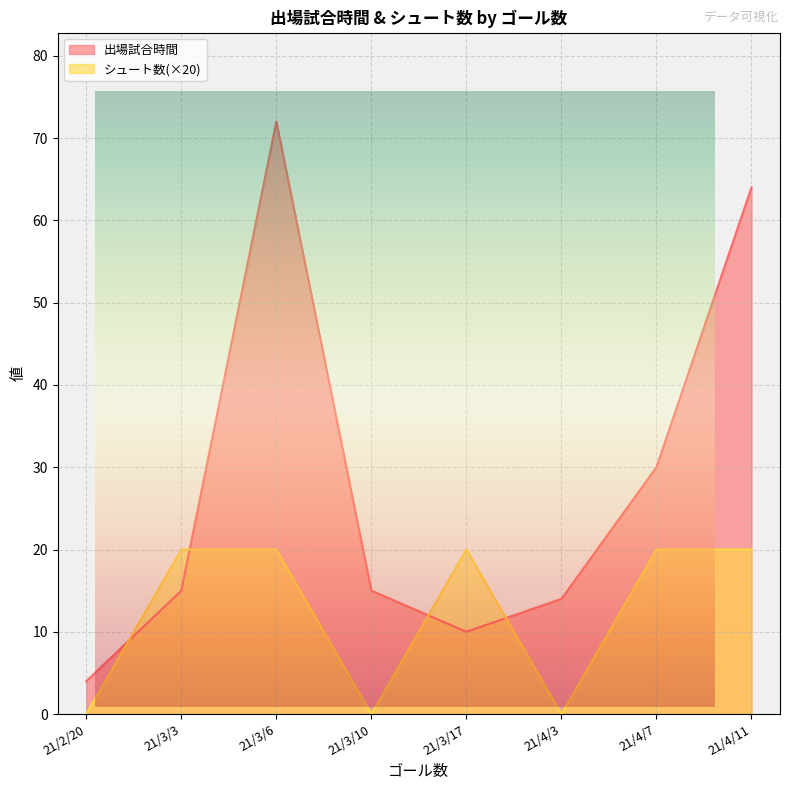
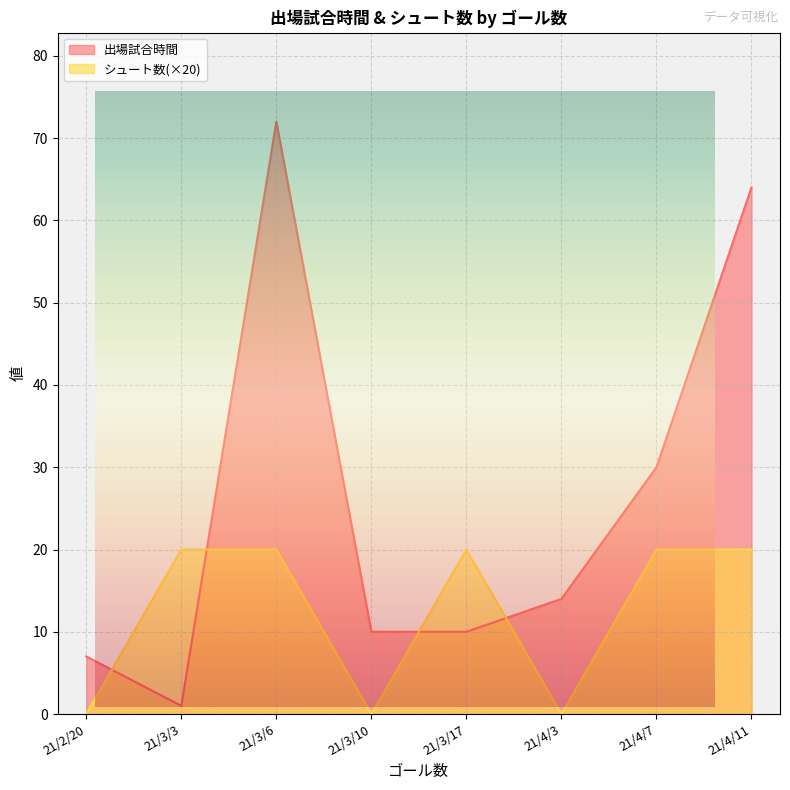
出場試合時間, 21/2/20: 4 -> 7
出場試合時間, 21/3/3: 15 -> 1
出場試合時間, 21/3/10: 15 -> 10
